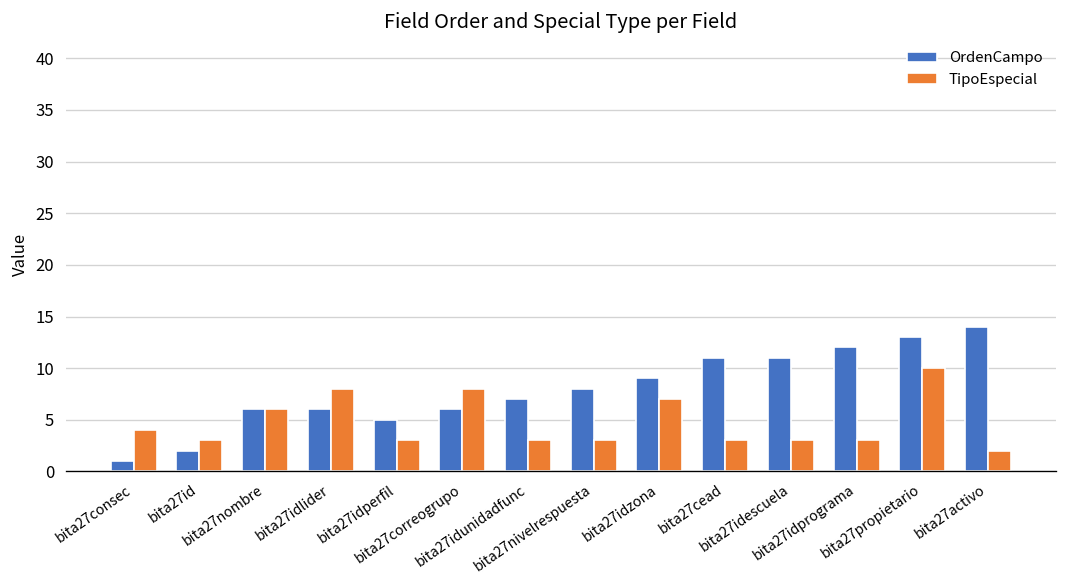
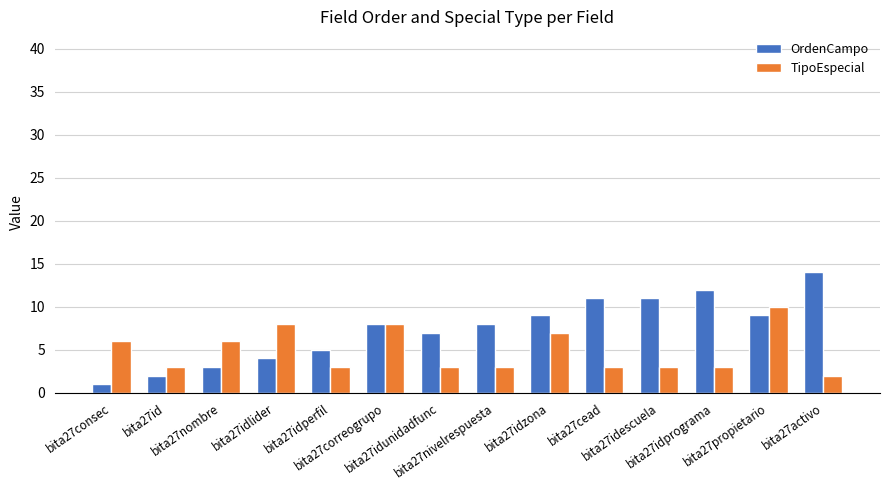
TipoEspecial, bita27consec: 4 -> 6
OrdenCampo, bita27nombre: 6 -> 3
OrdenCampo, bita27idlider: 6 -> 4
OrdenCampo, bita27correogrupo: 6 -> 8
OrdenCampo, bita27propietario: 13 -> 9
